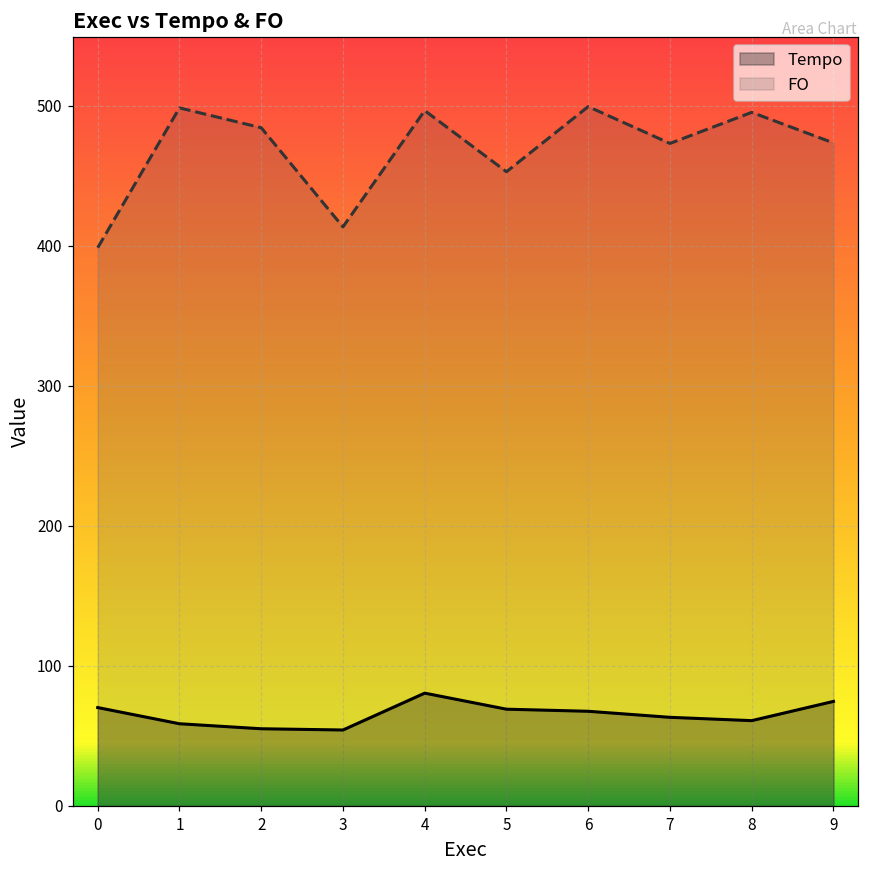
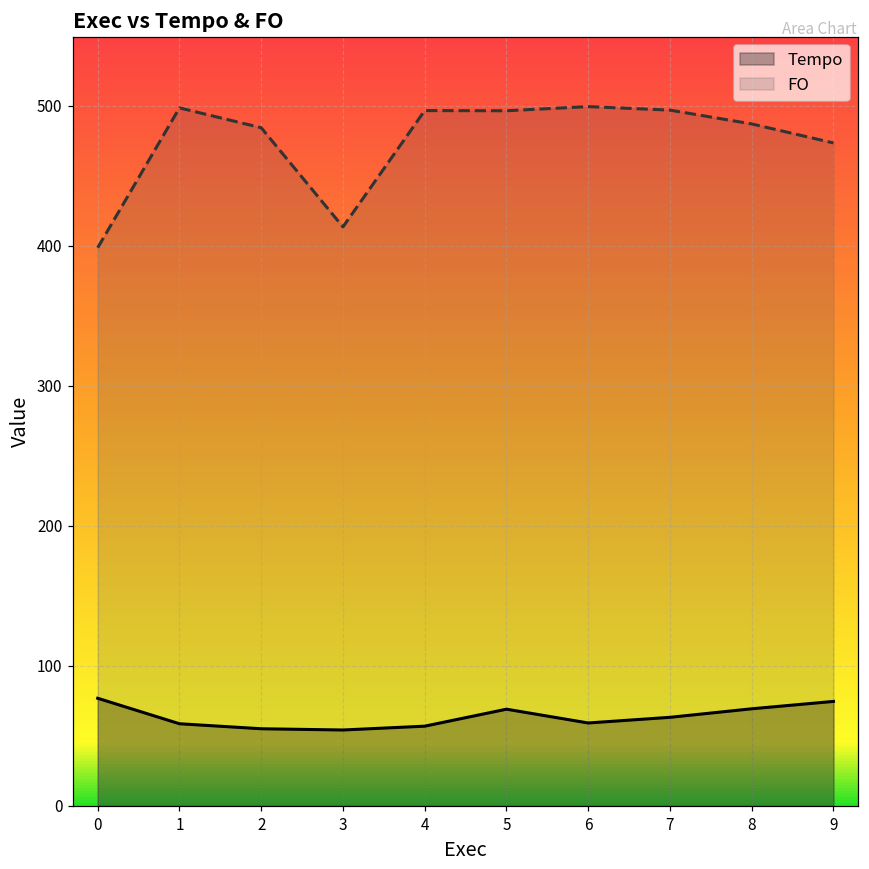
Tempo, 0: 70 -> 77
Tempo, 4: 81 -> 57
FO, 5: 453 -> 497
Tempo, 6: 68 -> 59
FO, 7: 473 -> 497
Tempo, 8: 61 -> 69
FO, 8: 495 -> 487
